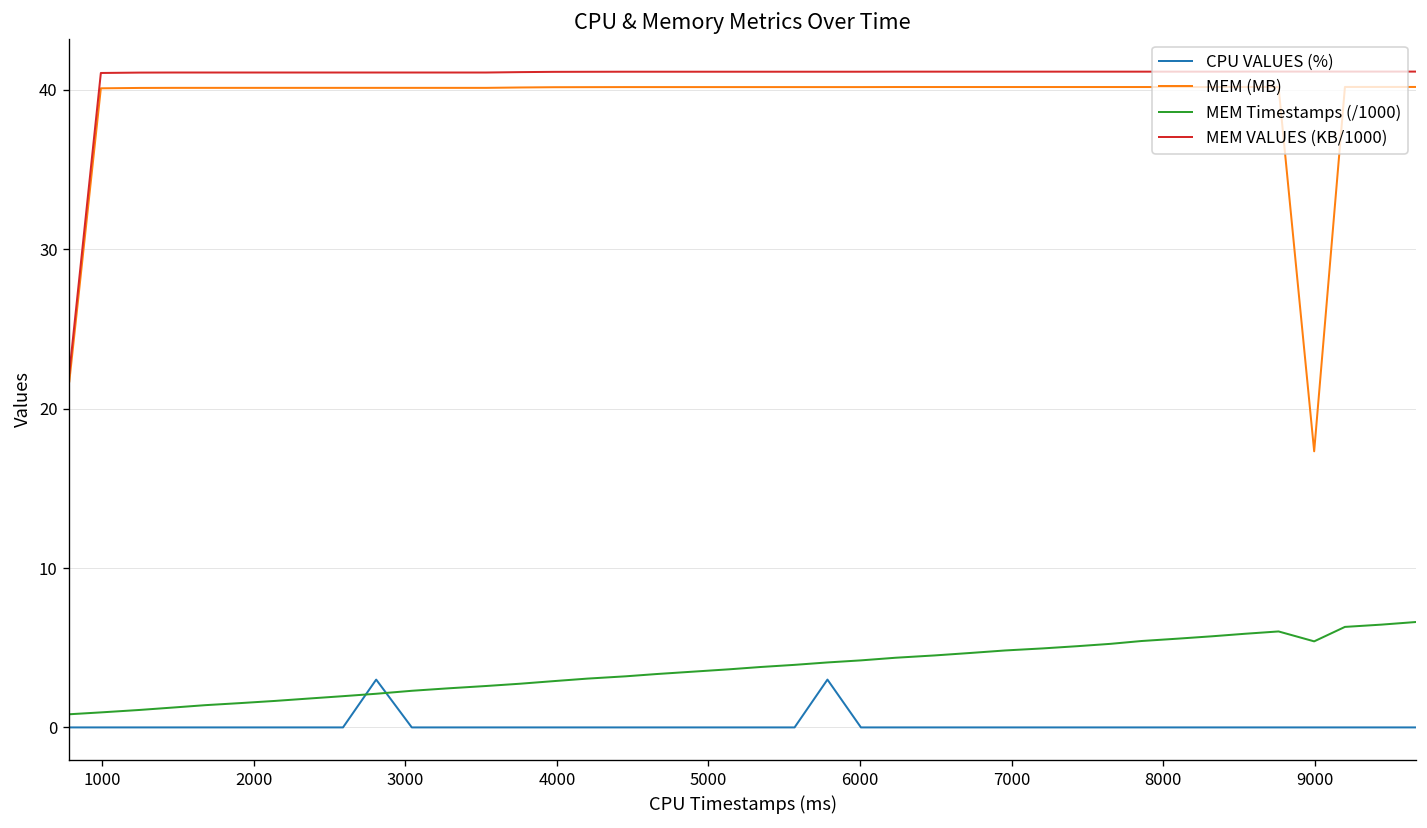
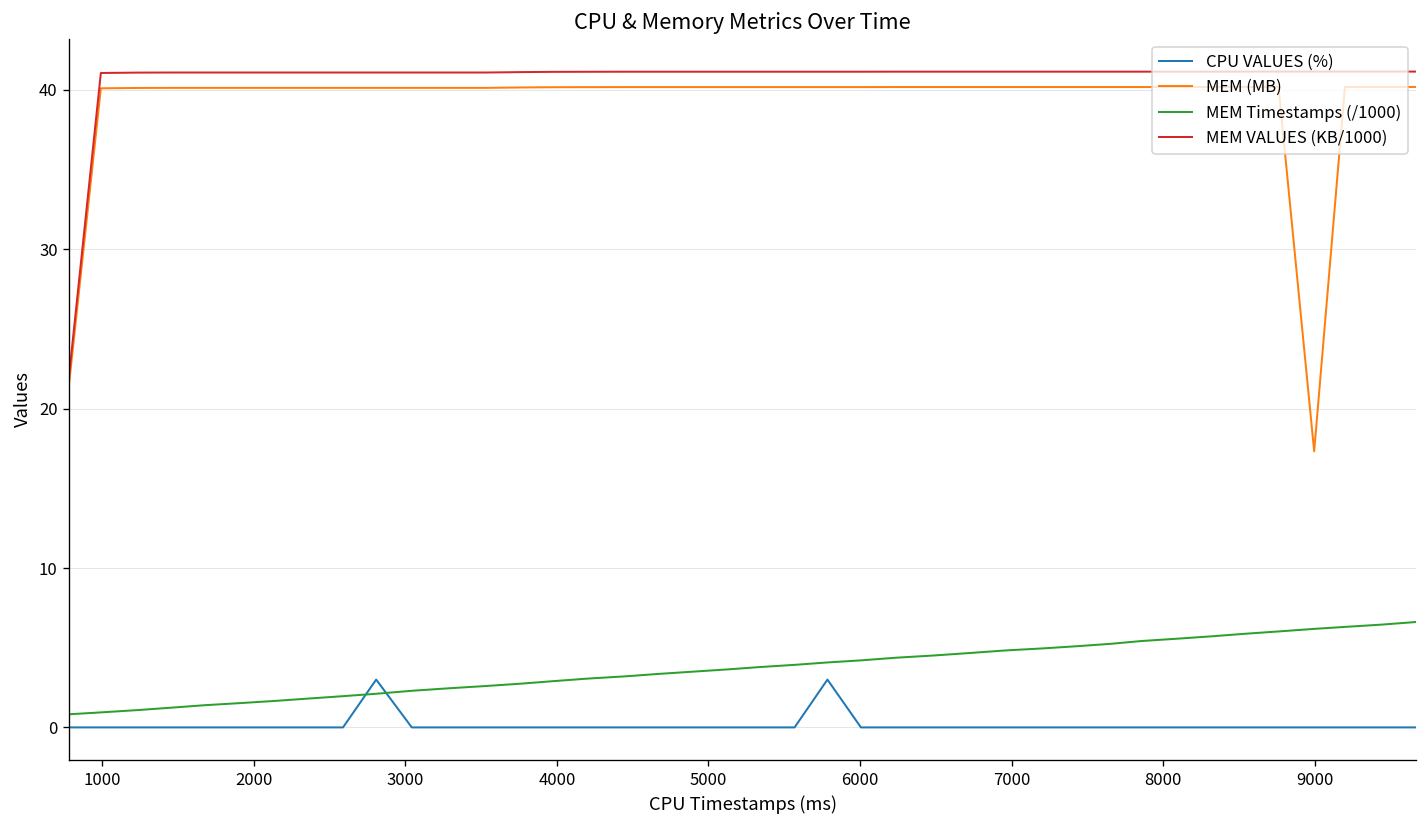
MEM Timestamps (/1000), 9000: 5.4 -> 6.2
